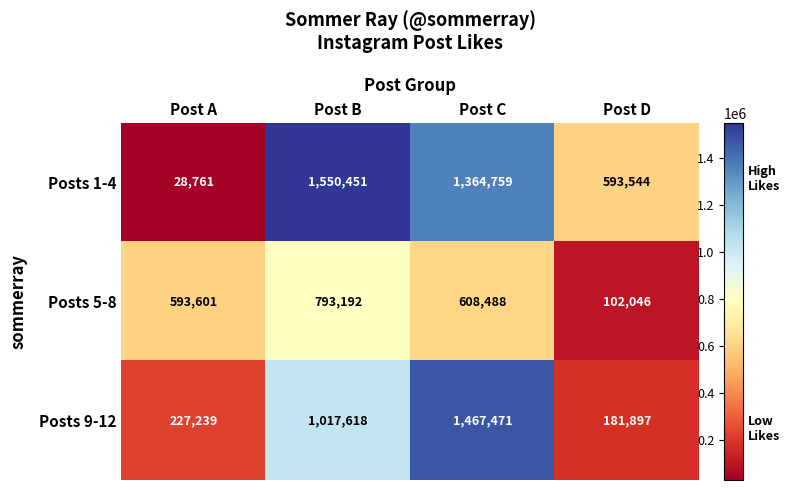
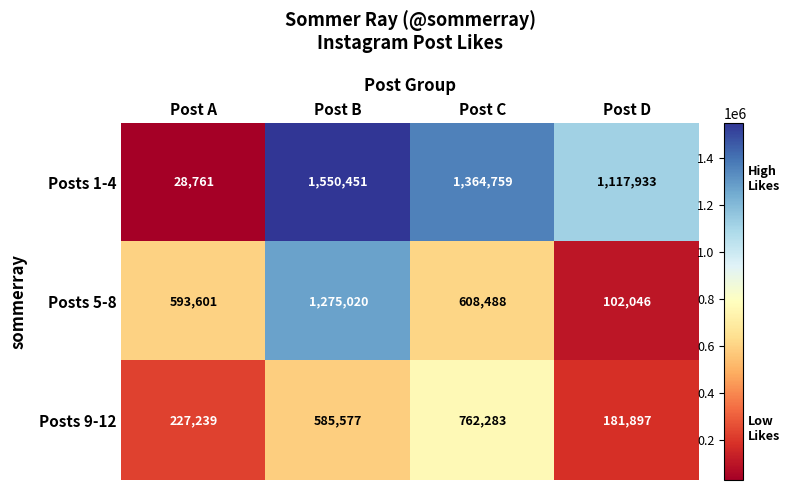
Posts 1-4, Post D: 593,544 -> 1,117,933
Posts 5-8, Post B: 793,192 -> 1,275,020
Posts 9-12, Post B: 1,017,618 -> 585,577
Posts 9-12, Post C: 1,467,471 -> 762,283
